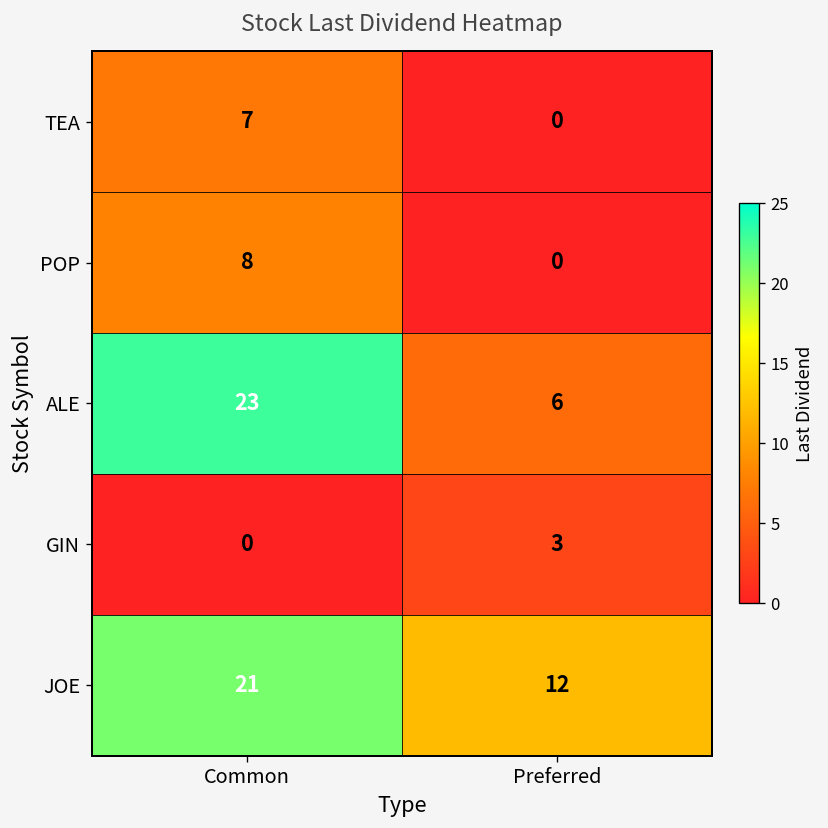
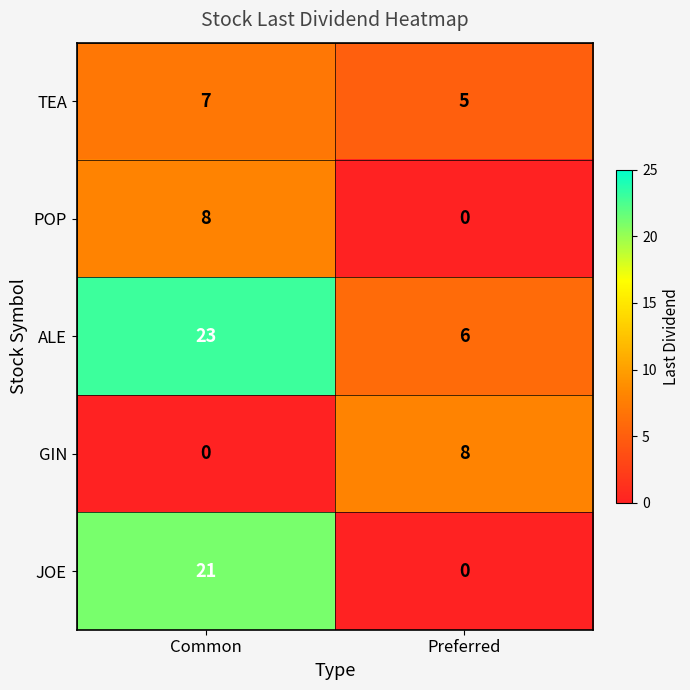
TEA, Preferred: 0 -> 5
GIN, Preferred: 3 -> 8
JOE, Preferred: 12 -> 0
